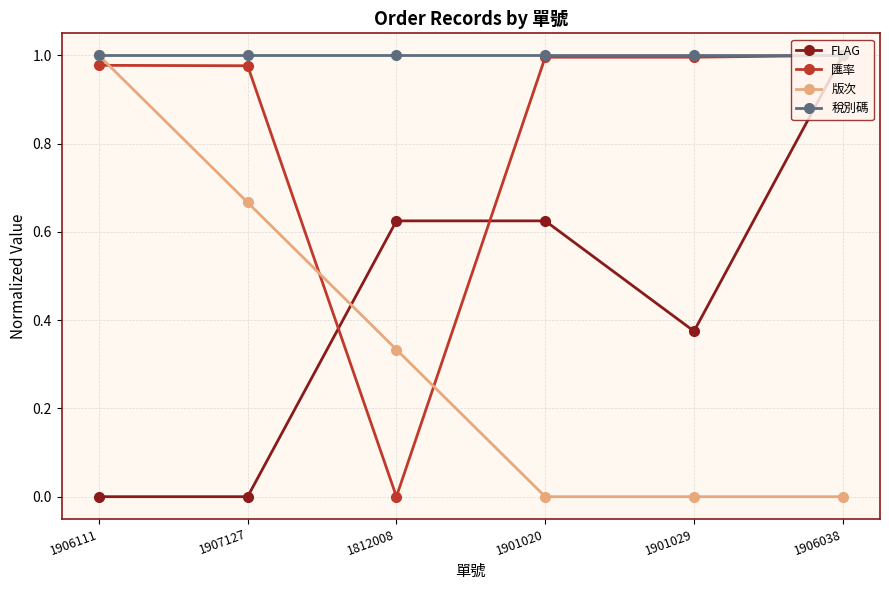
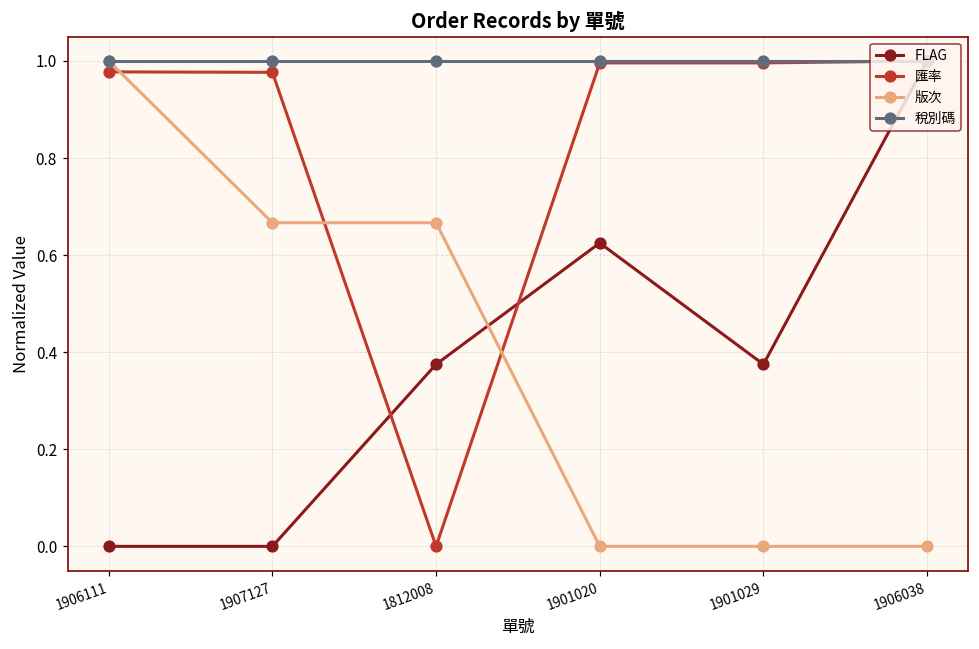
FLAG, 1812008: 0.63 -> 0.38
版次, 1812008: 0.33 -> 0.67
